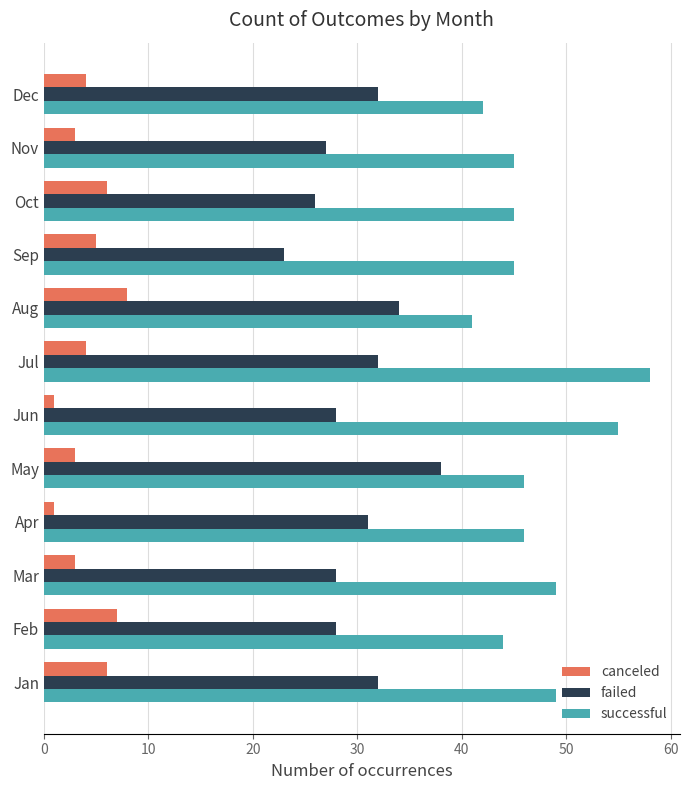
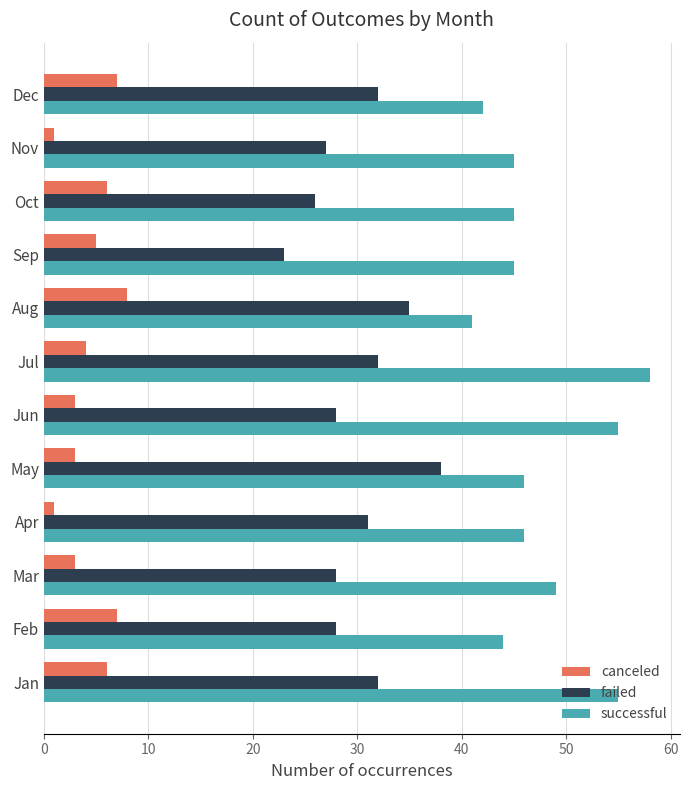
canceled, Dec: 4 -> 7
canceled, Nov: 3 -> 1
failed, Aug: 34 -> 35
canceled, Jun: 1 -> 3
successful, Jan: 49 -> 55
